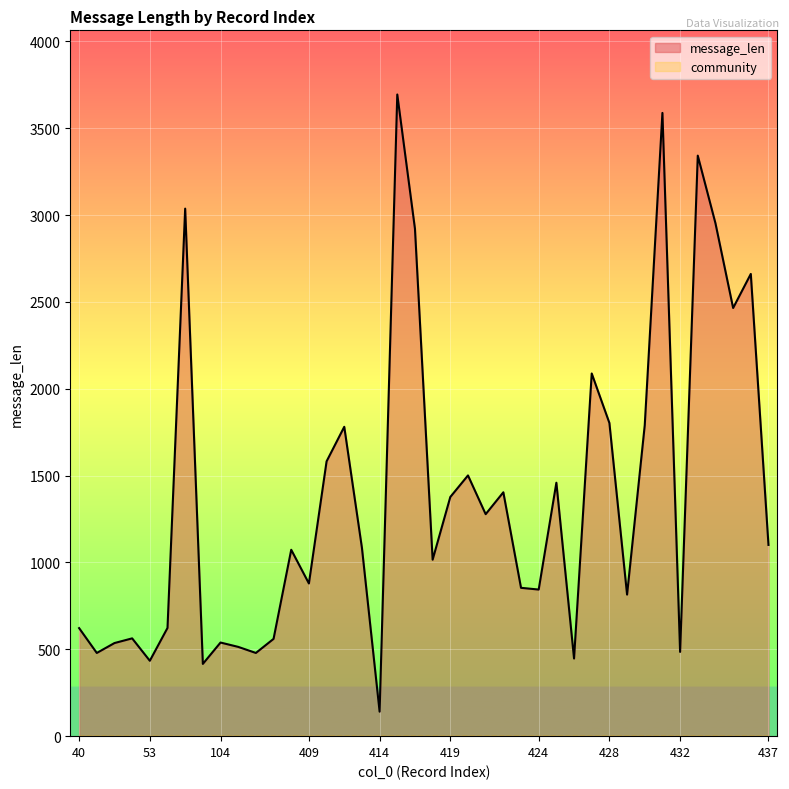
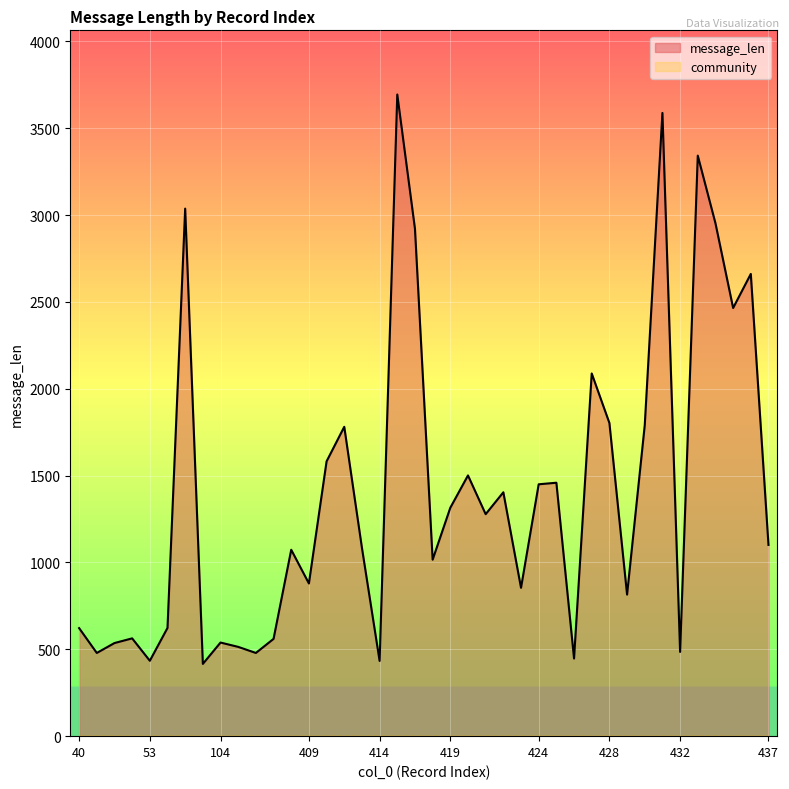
message_len, 414: 140 -> 430
message_len, 419: 1380 -> 1320
message_len, 424: 840 -> 1450
